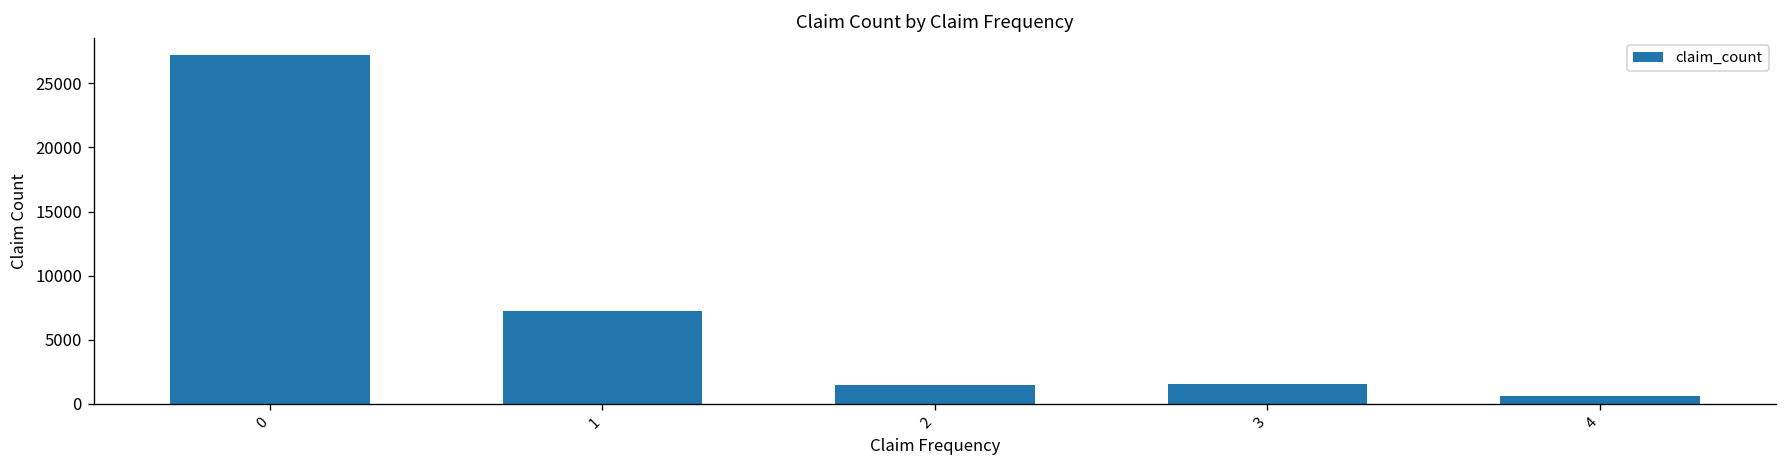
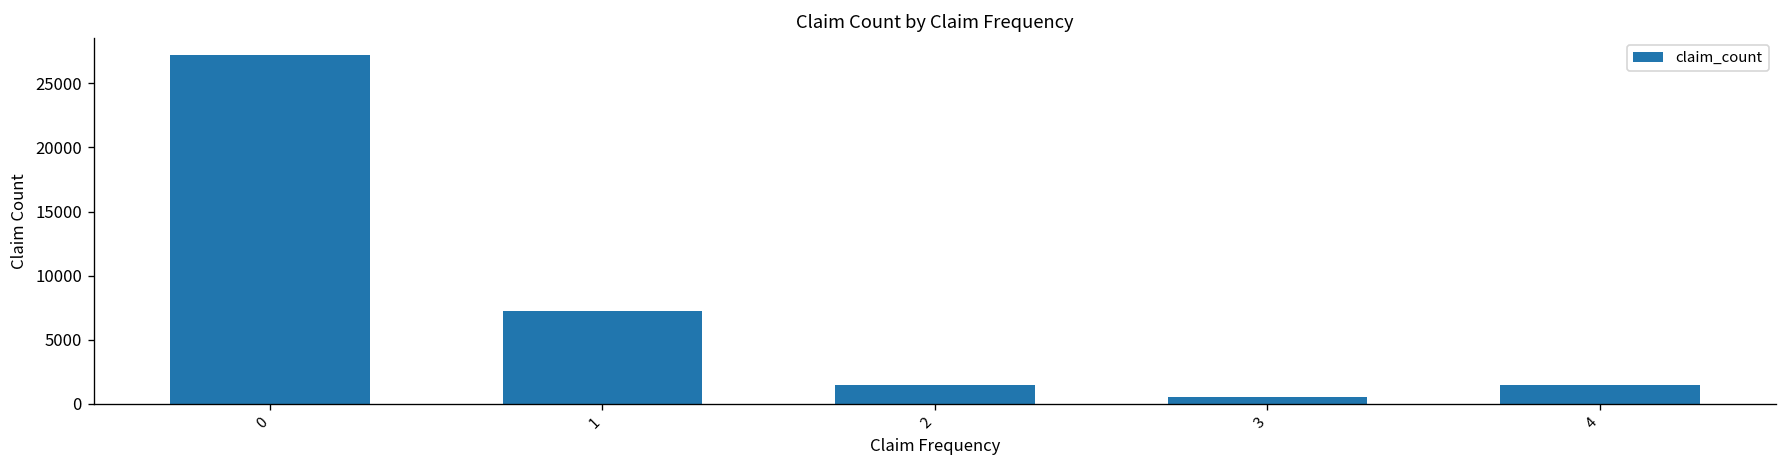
3: 1500 -> 500
4: 600 -> 1400
